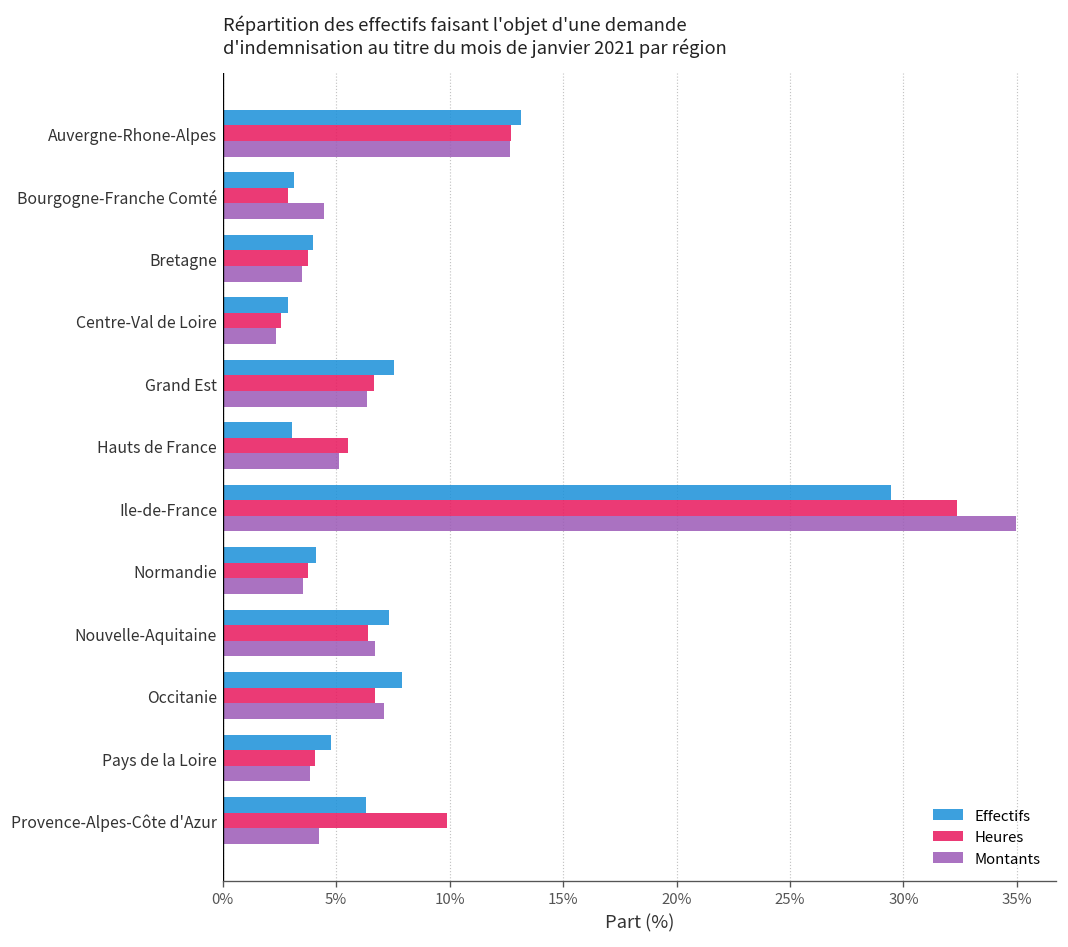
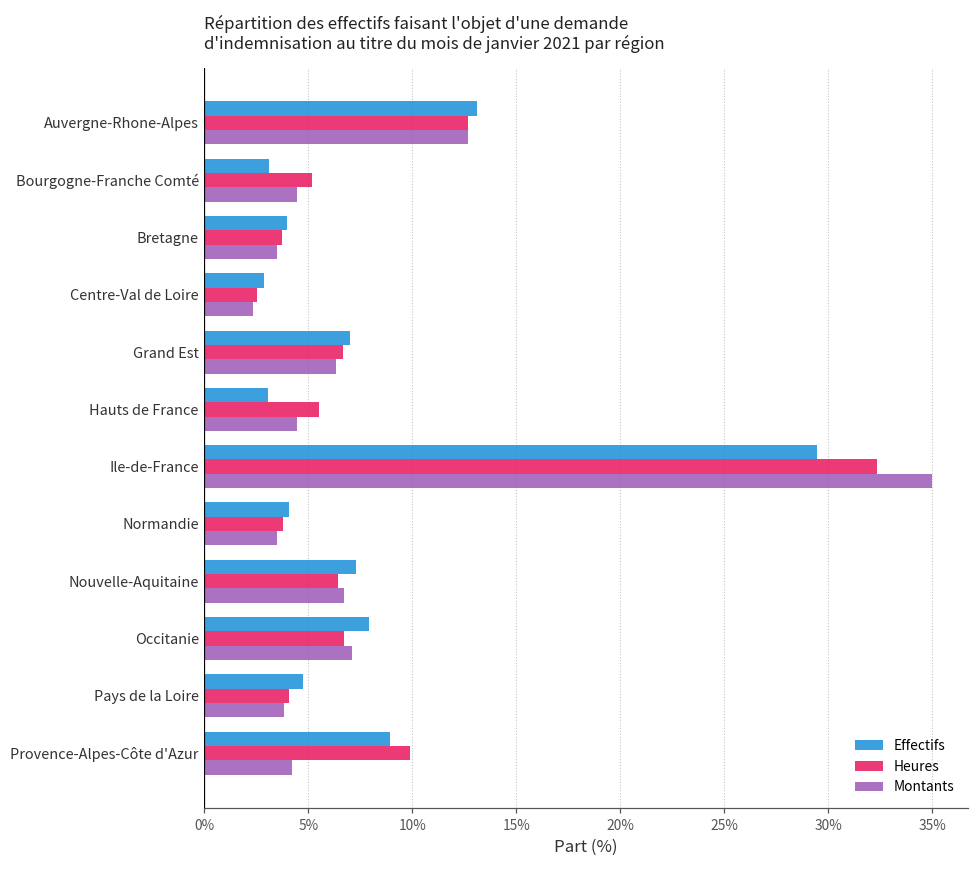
Heures, Bourgogne-Franche Comté: 2.9% -> 5.2%
Effectifs, Grand Est: 7.6% -> 7.0%
Montants, Hauts de France: 5.1% -> 4.5%
Effectifs, Provence-Alpes-Côte d'Azur: 6.3% -> 8.9%
